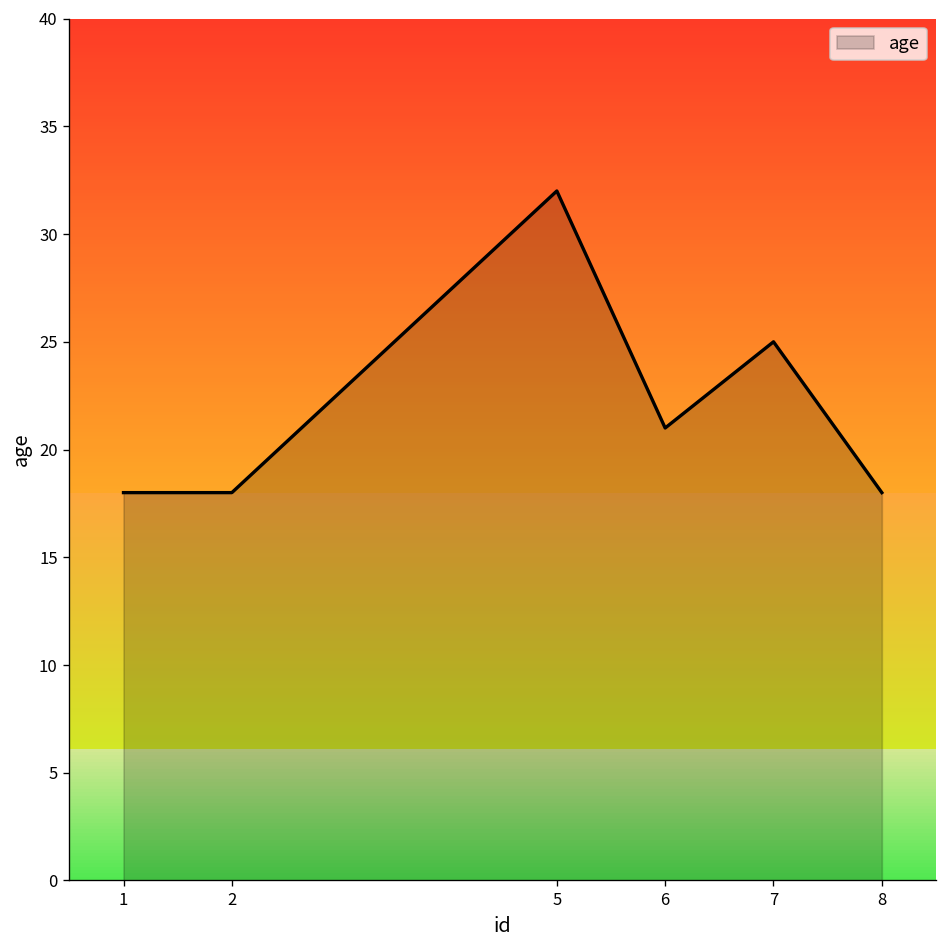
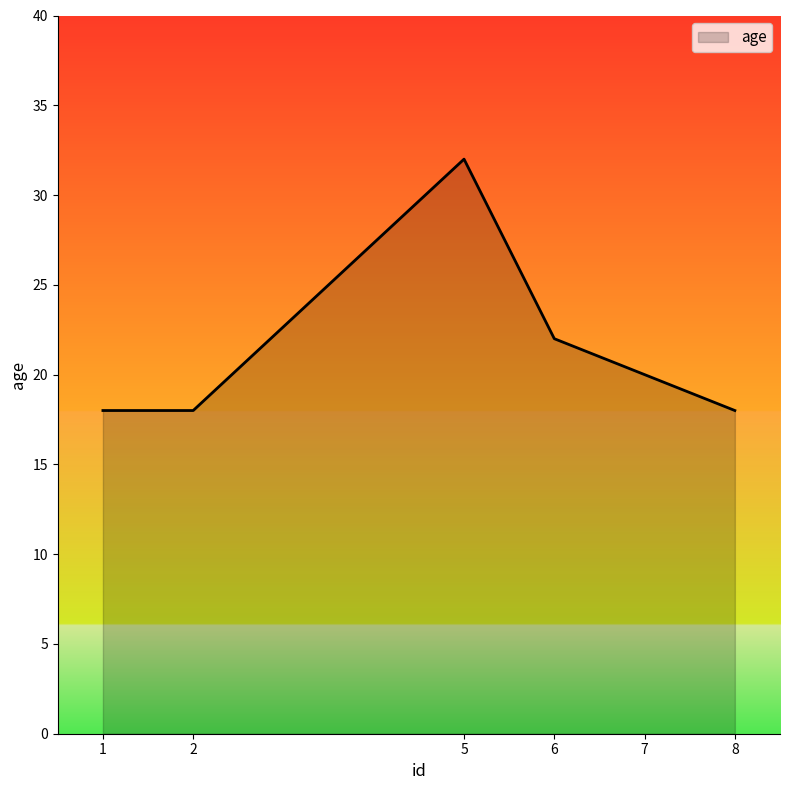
6: 21 -> 22
7: 25 -> 20
